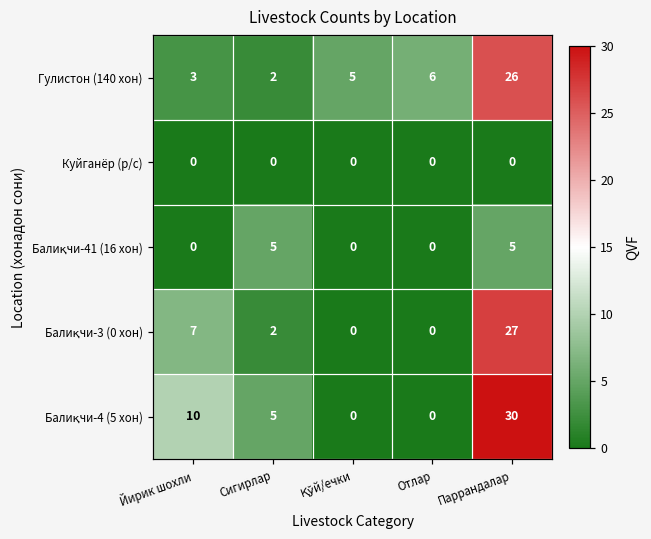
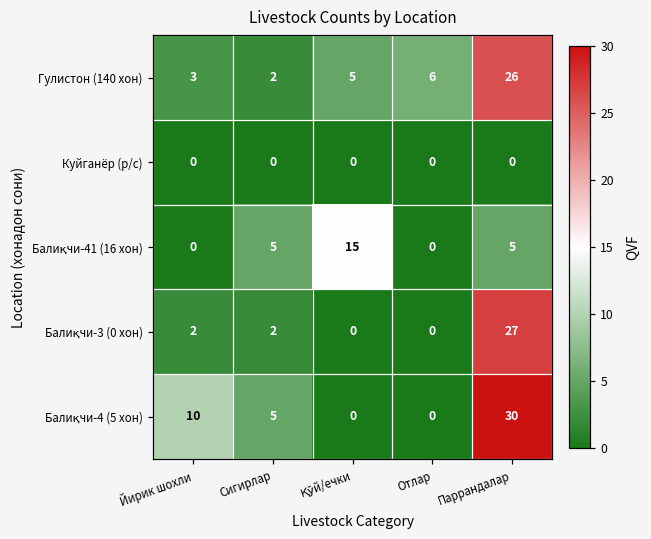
Балиқчи-41 (16 хон), Қўй/ечки: 0 -> 15
Балиқчи-3 (0 хон), Йирик шохли: 7 -> 2
